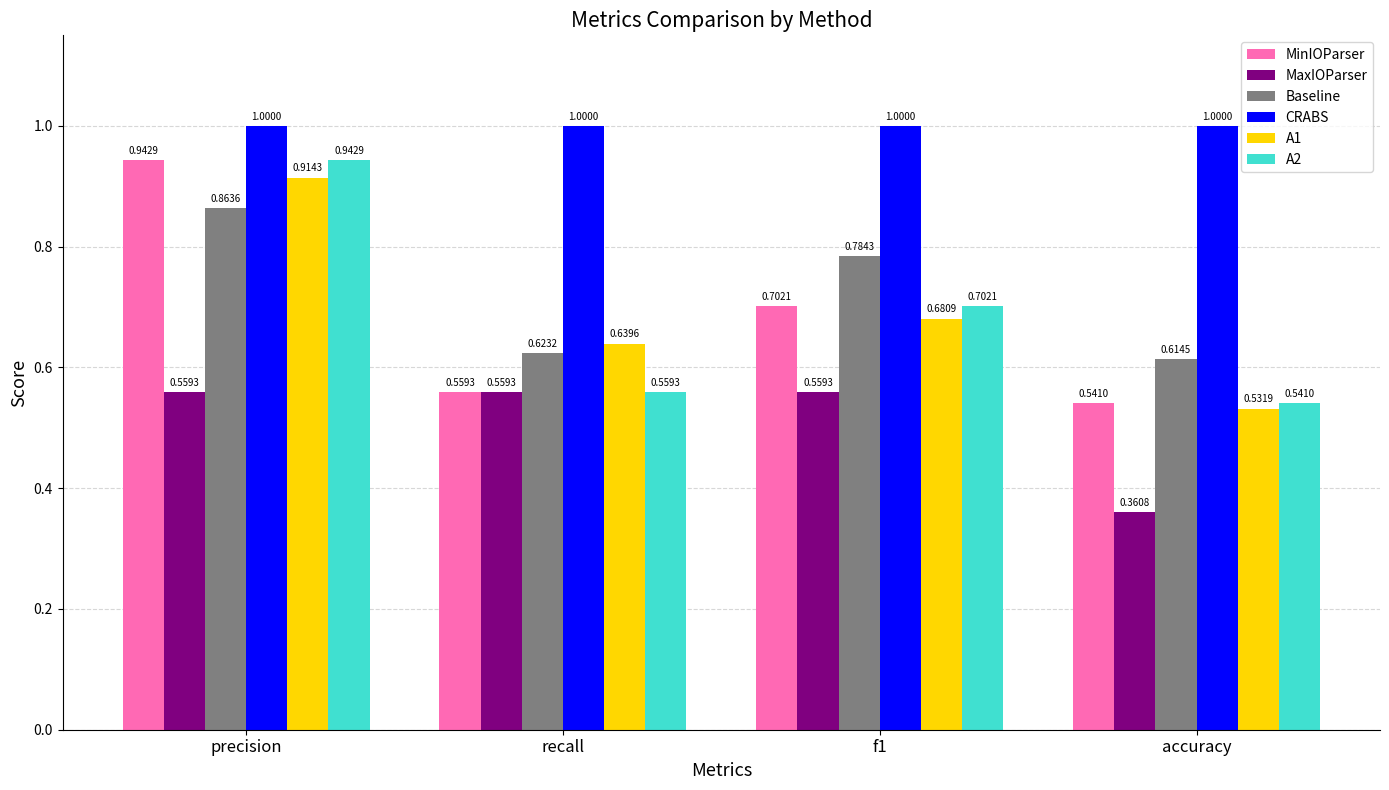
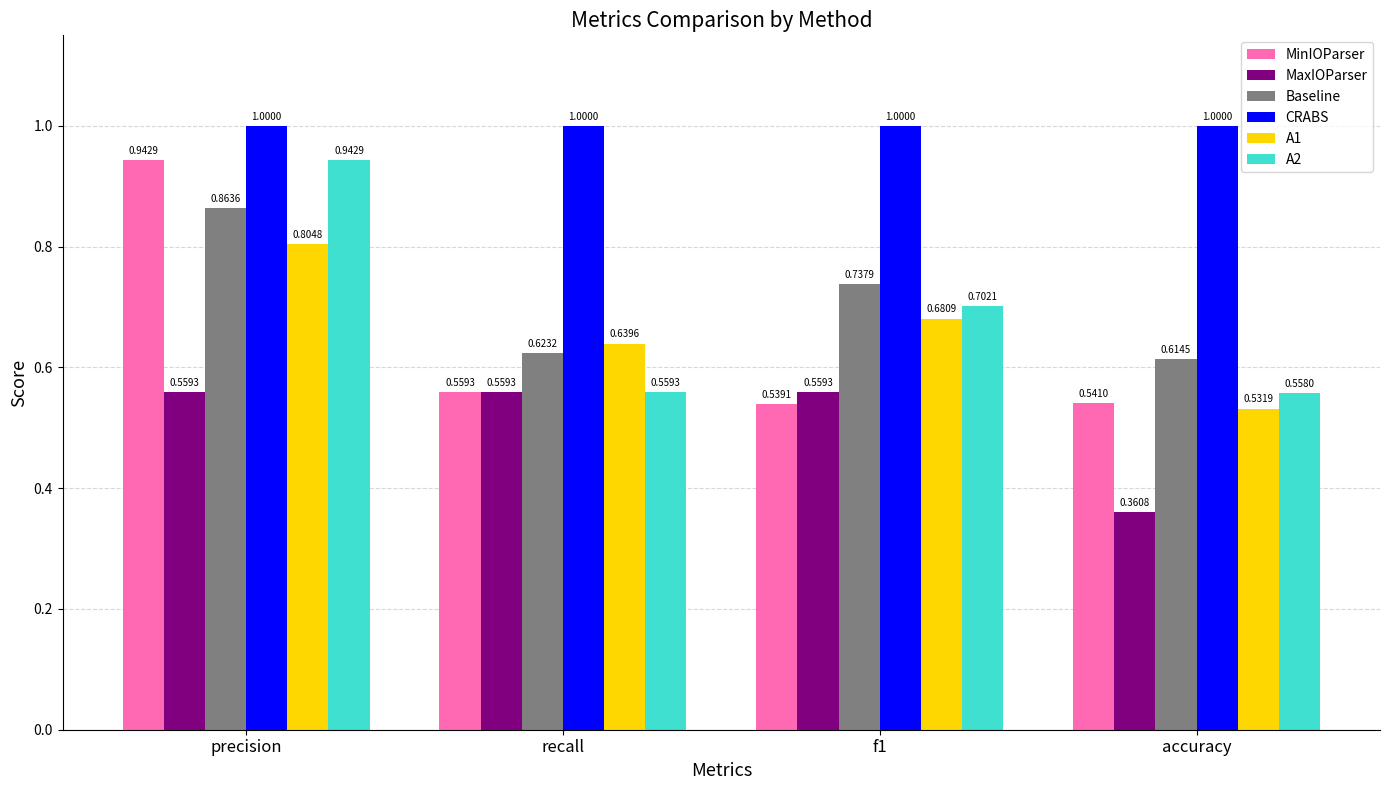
A1, precision: 0.9143 -> 0.8048
MinIOParser, f1: 0.7021 -> 0.5391
Baseline, f1: 0.7843 -> 0.7379
A2, accuracy: 0.5410 -> 0.5580
